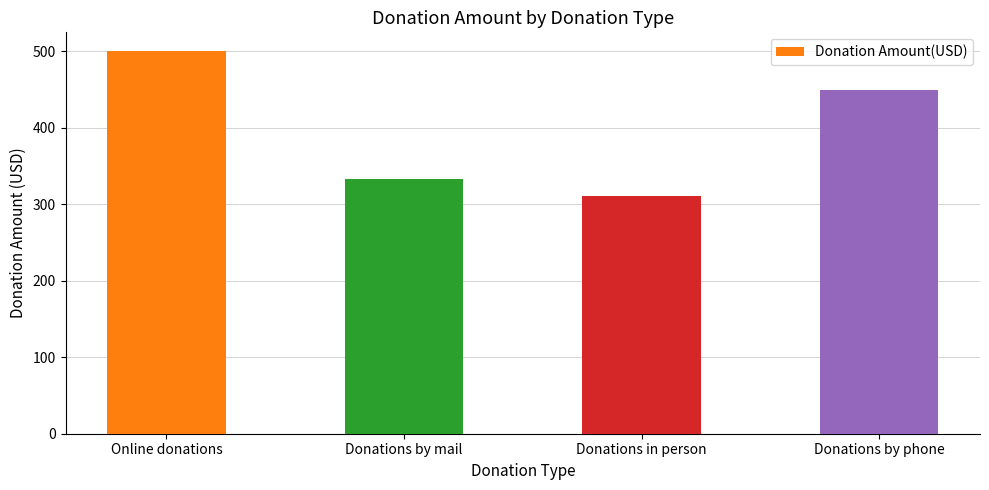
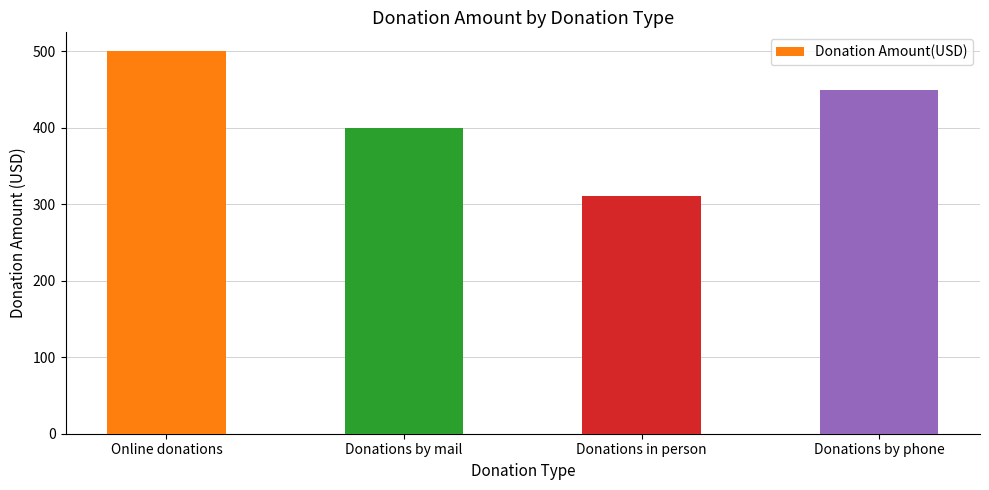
Donations by mail: 330 -> 400
